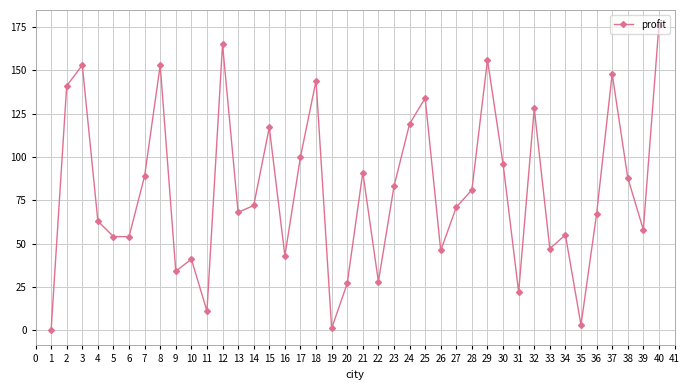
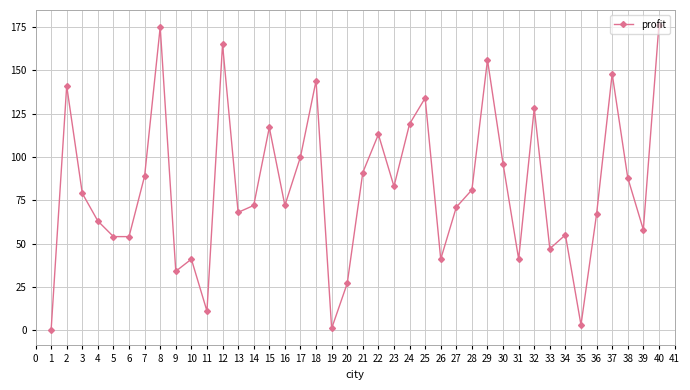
3: 153 -> 79
8: 153 -> 175
16: 43 -> 72
22: 28 -> 113
26: 46 -> 41
31: 22 -> 41
